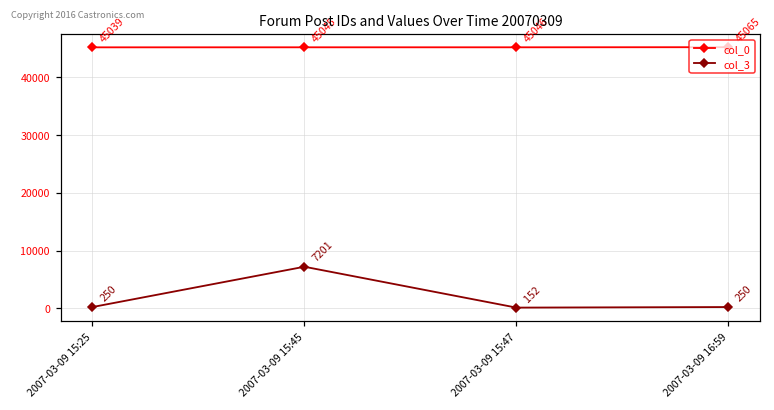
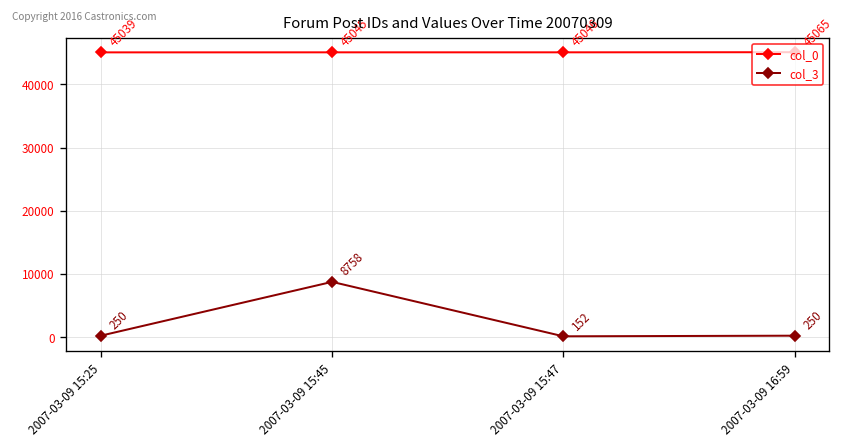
col_3, 2007-03-09 15:45: 7201 -> 8758
